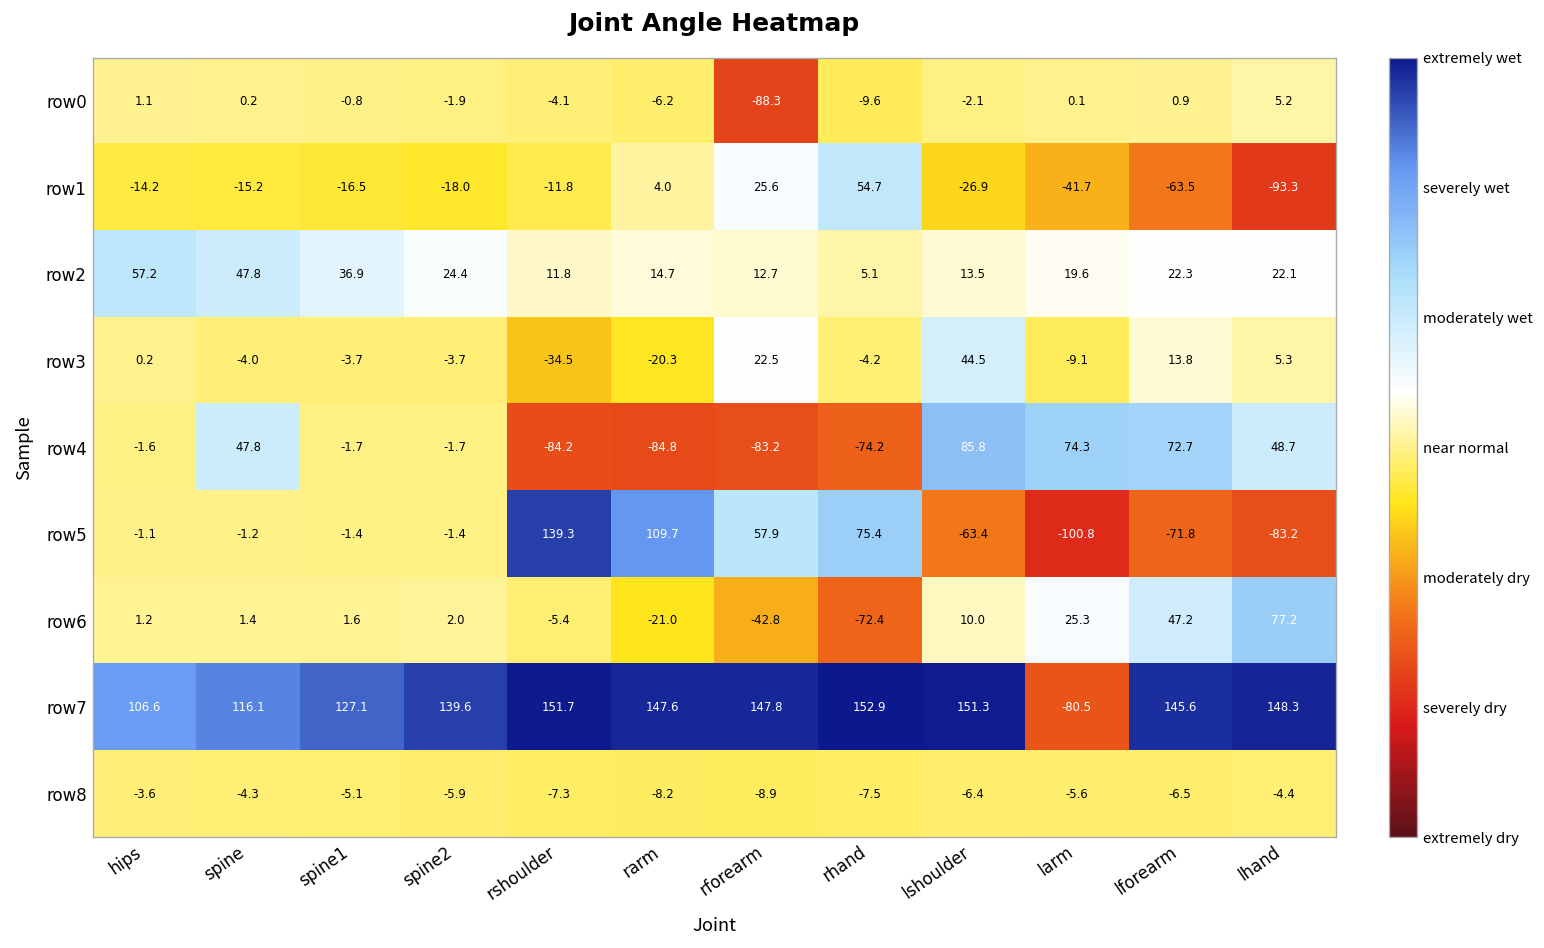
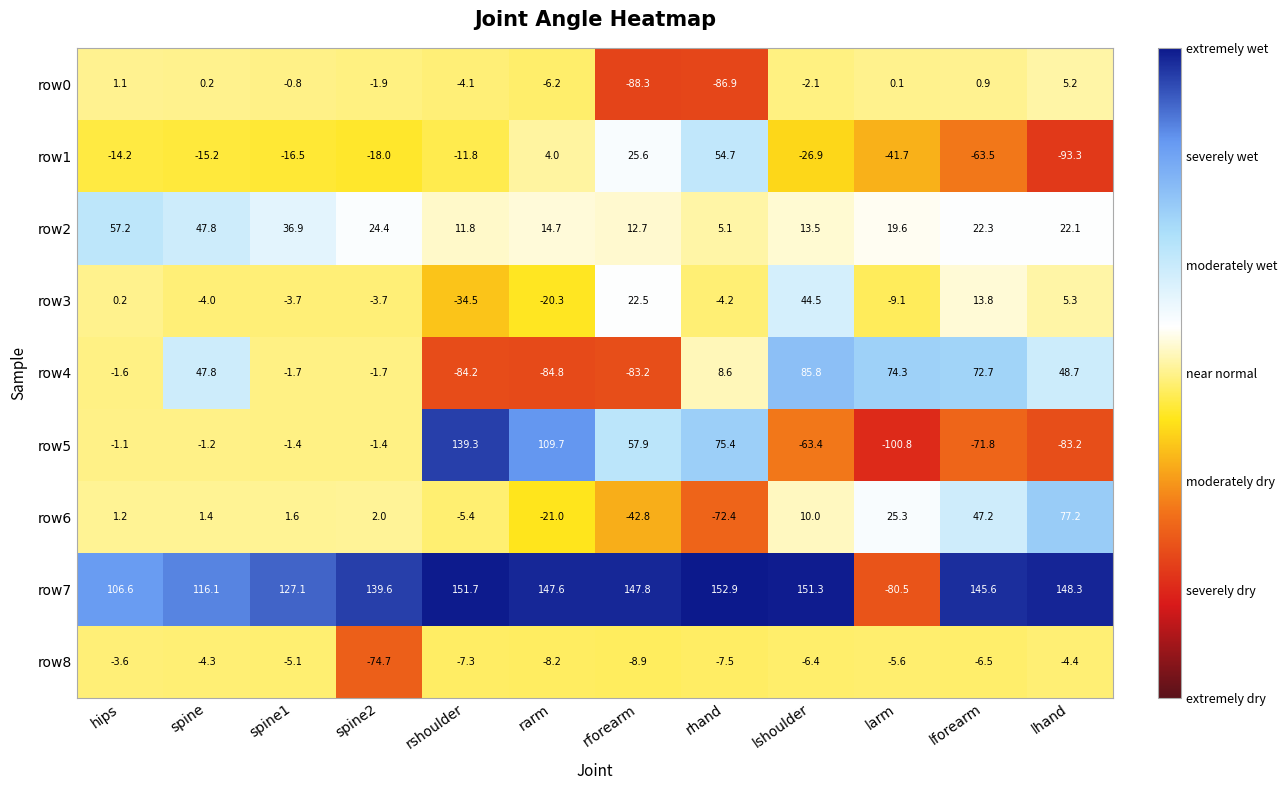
row0, rhand: -9.6 -> -86.9
row4, rhand: -74.2 -> 8.6
row8, spine2: -5.9 -> -74.7
